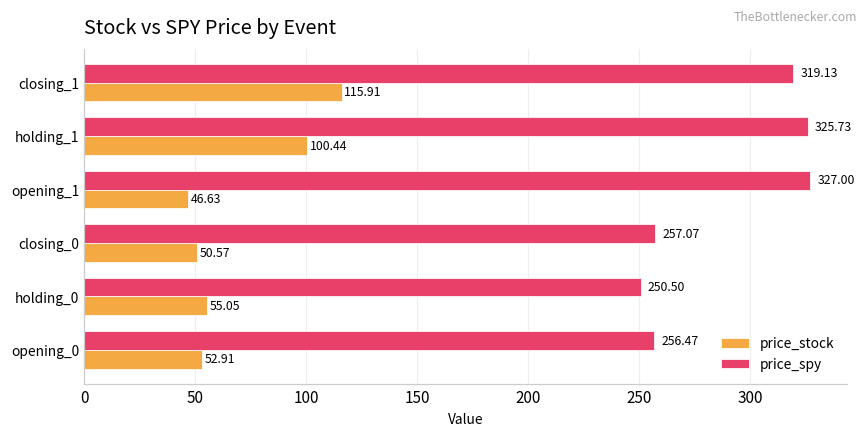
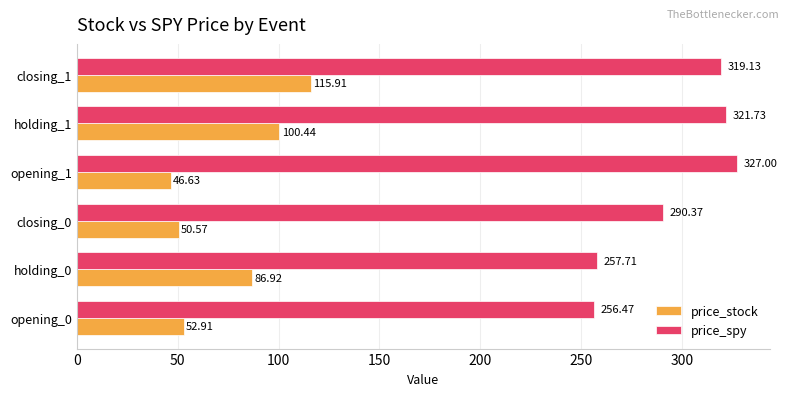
price_spy, holding_1: 325.73 -> 321.73
price_spy, closing_0: 257.07 -> 290.37
price_spy, holding_0: 250.50 -> 257.71
price_stock, holding_0: 55.05 -> 86.92
